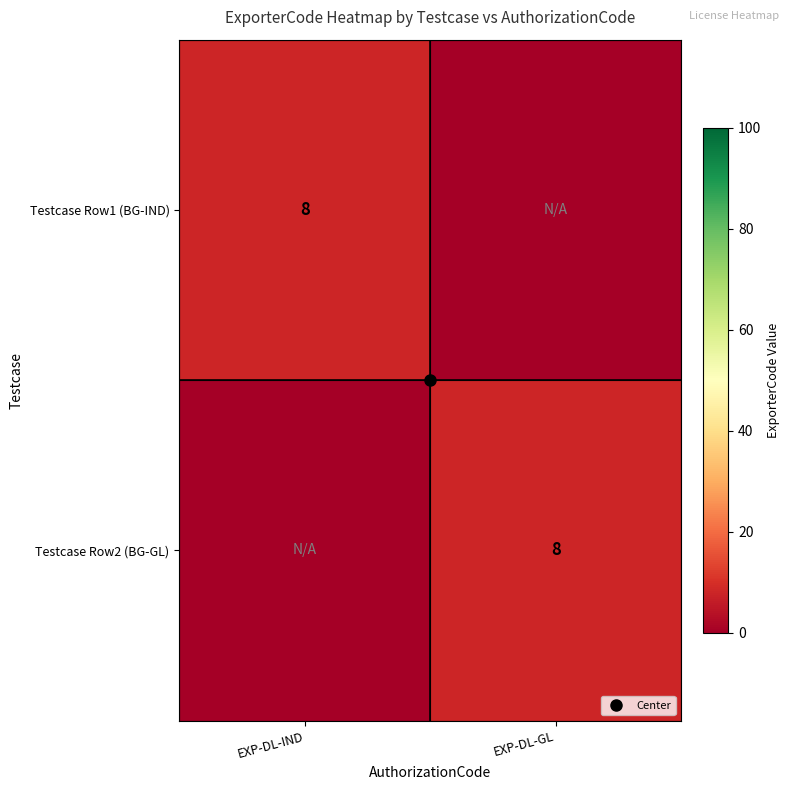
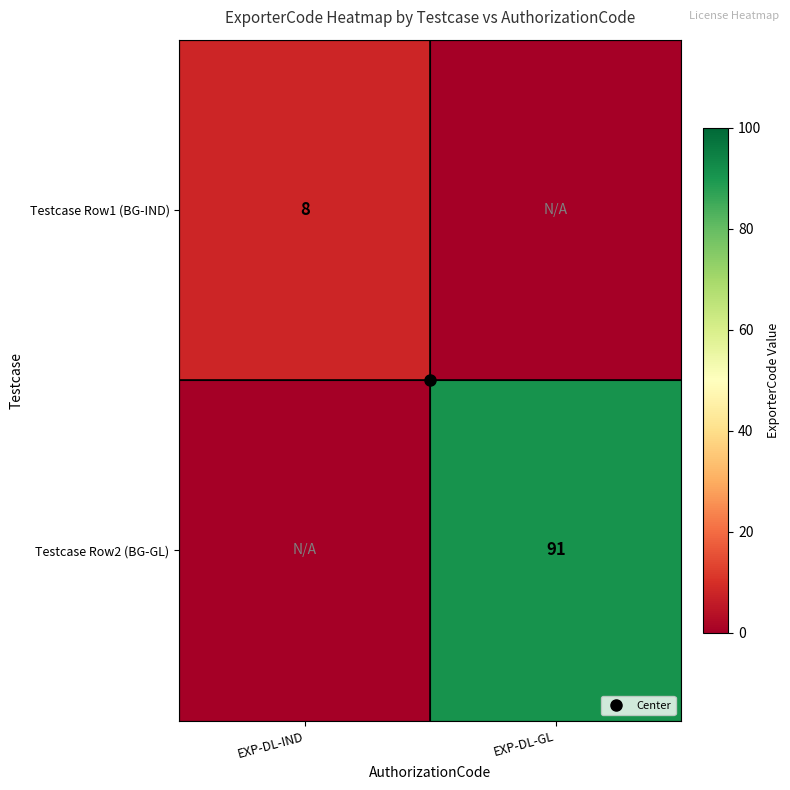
Testcase Row2 (BG-GL), EXP-DL-GL: 8 -> 91
